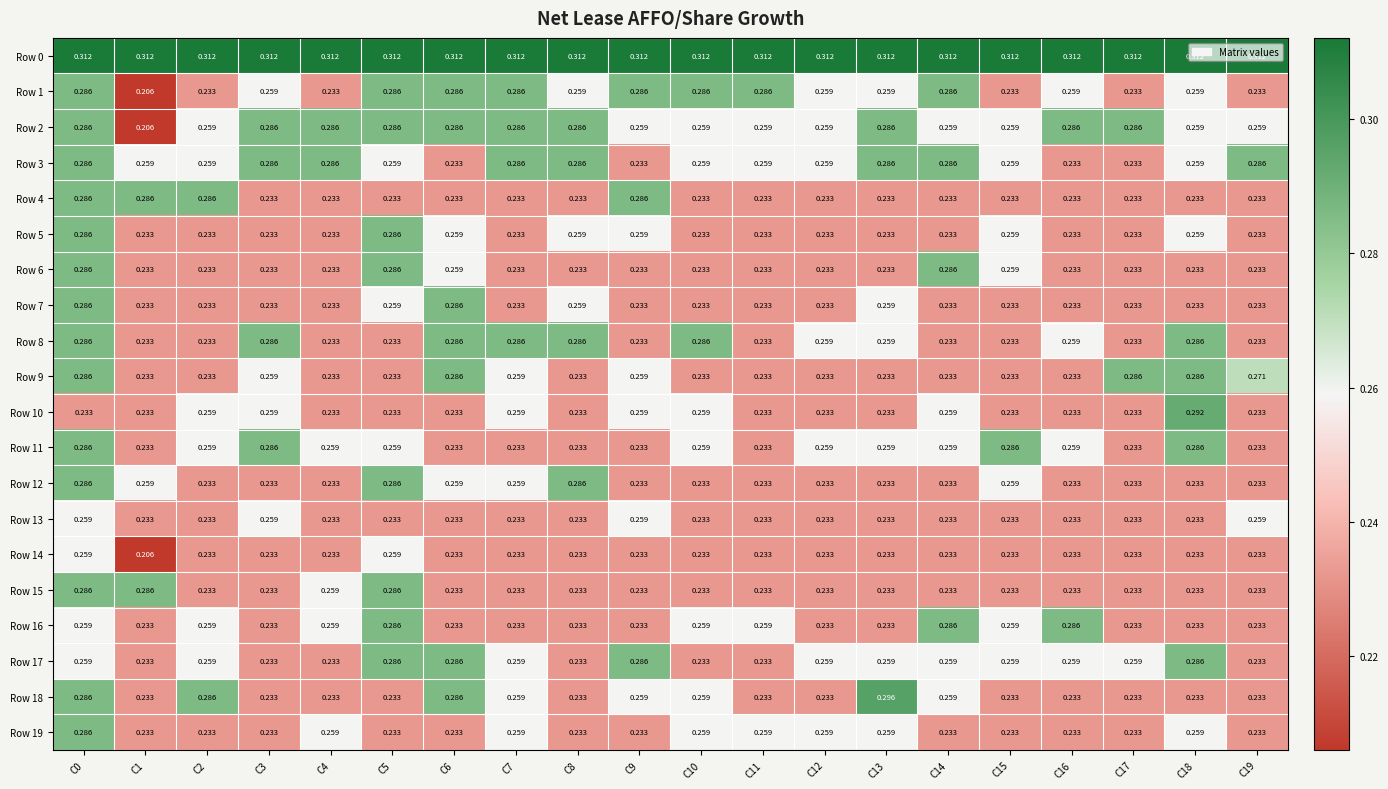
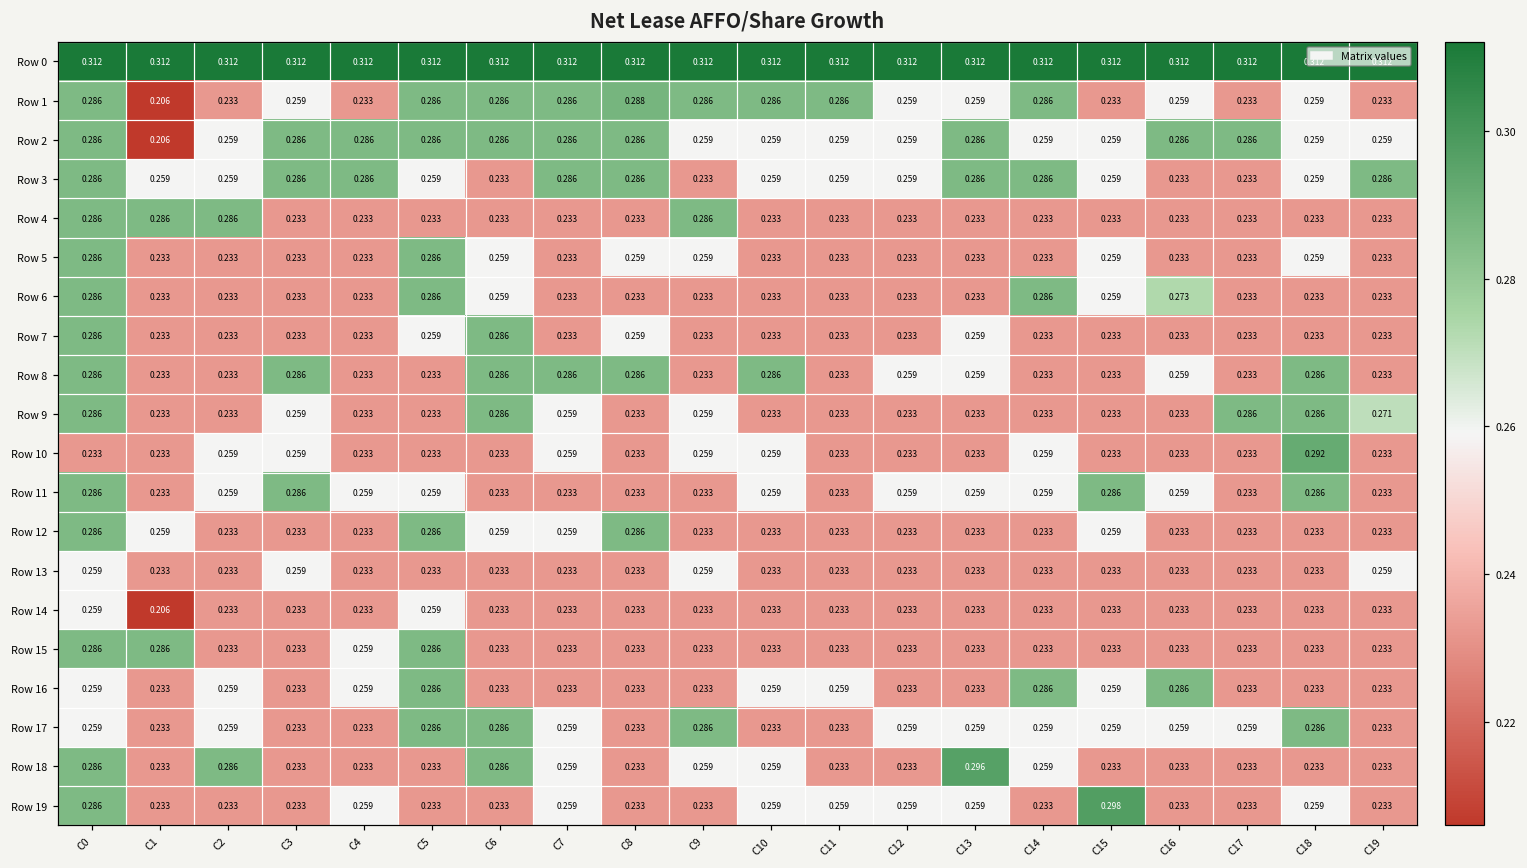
Row 1, C8: 0.259 -> 0.288
Row 6, C16: 0.233 -> 0.273
Row 19, C15: 0.233 -> 0.298
